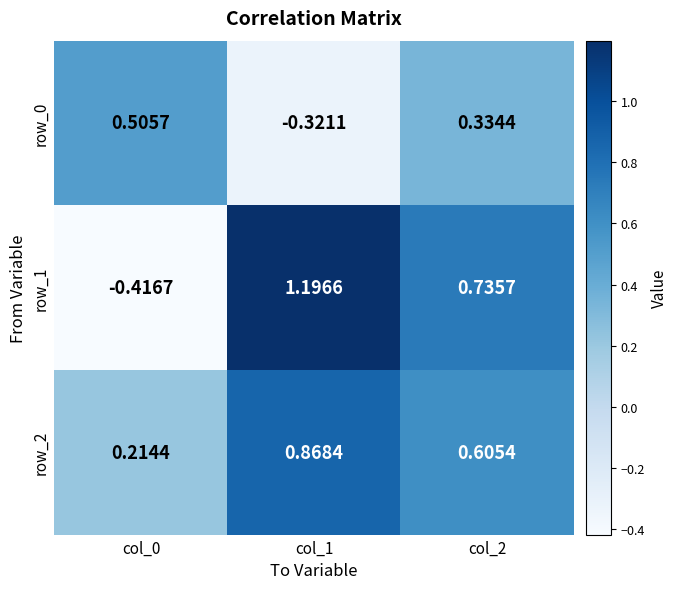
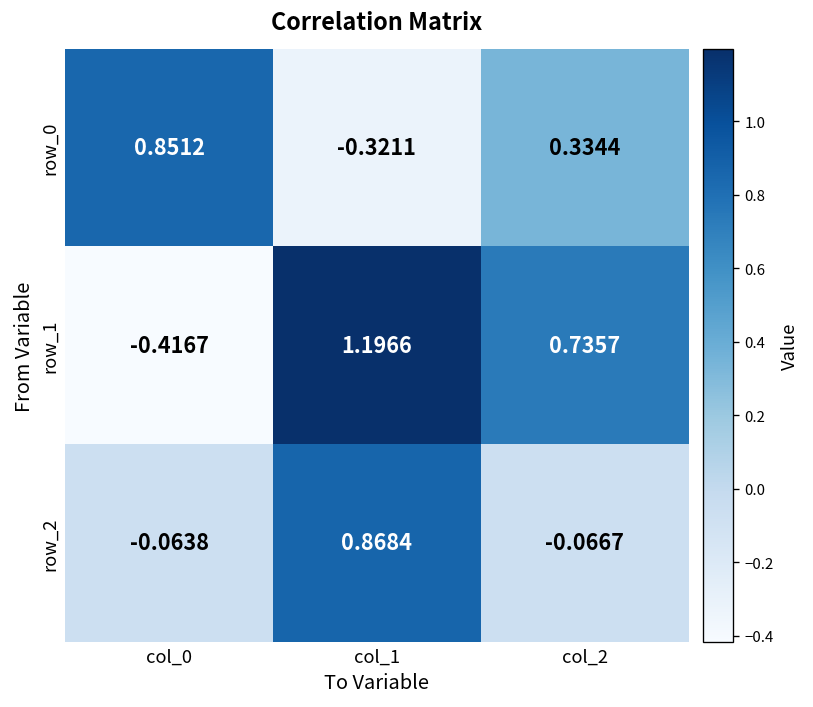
row_0, col_0: 0.5057 -> 0.8512
row_2, col_0: 0.2144 -> -0.0638
row_2, col_2: 0.6054 -> -0.0667
